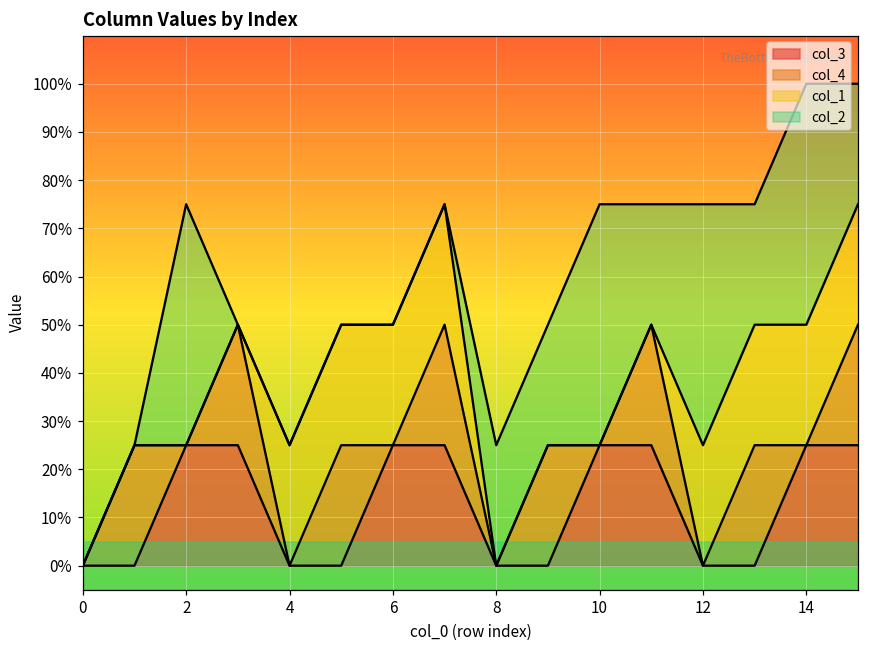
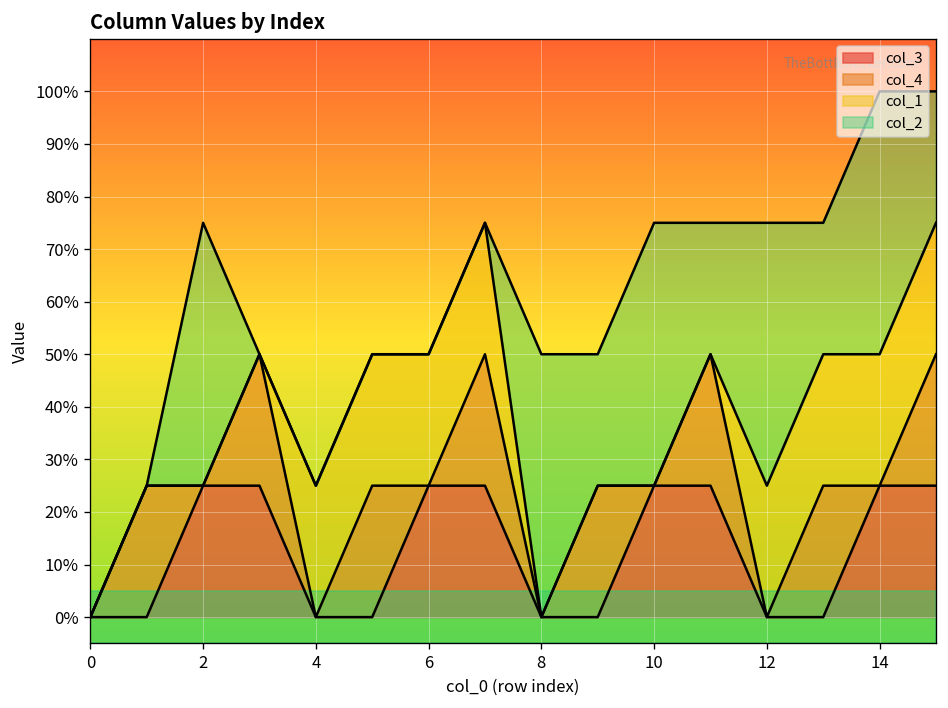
col_2, 8: 25% -> 50%
